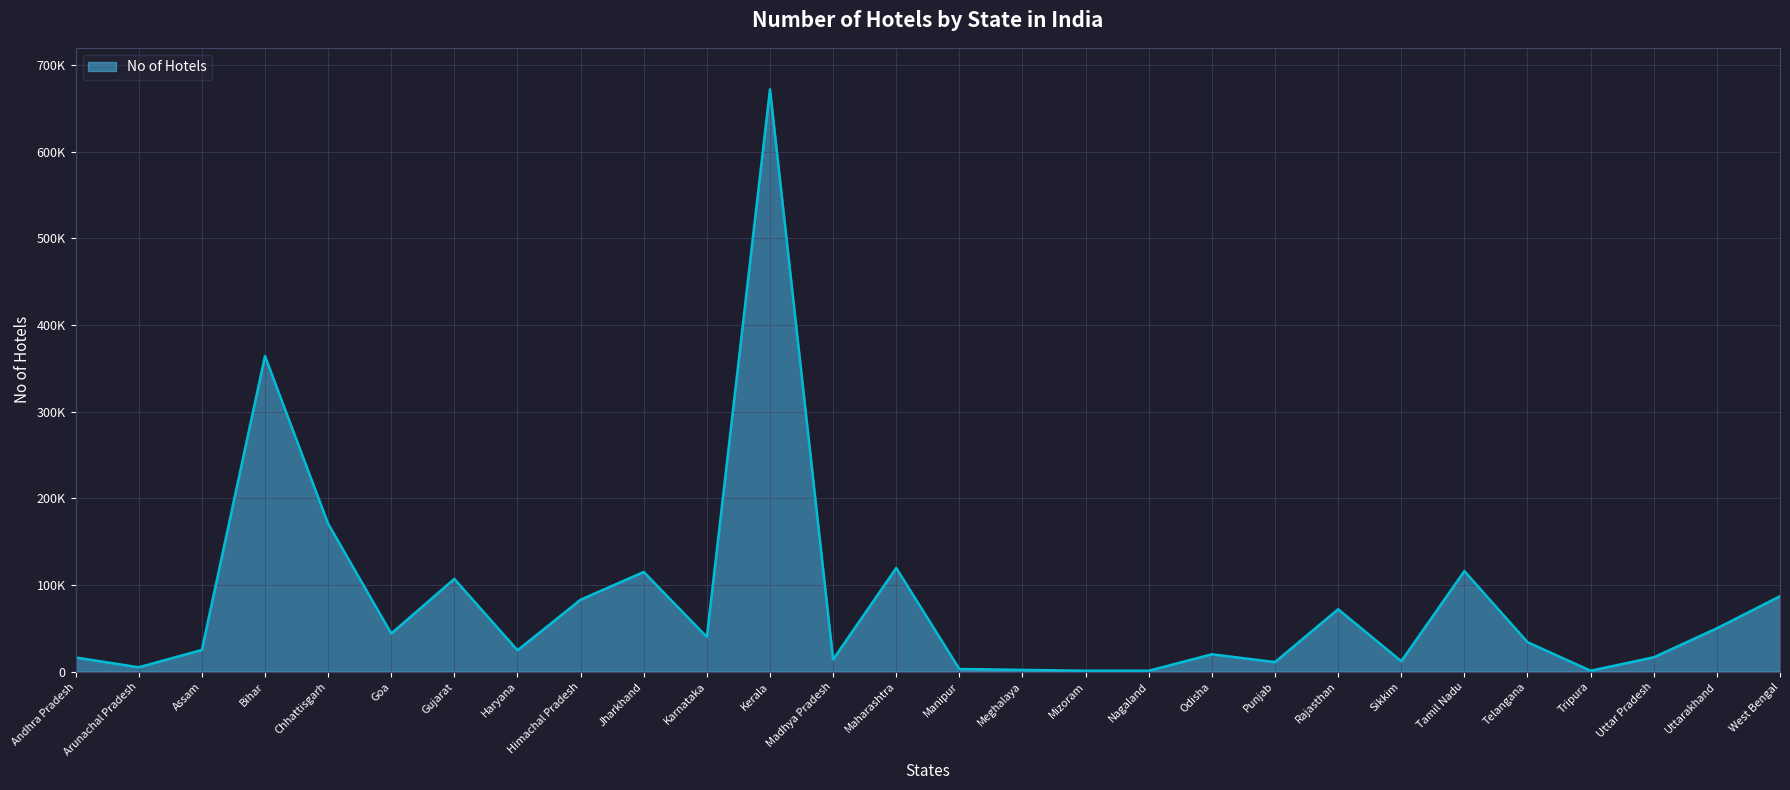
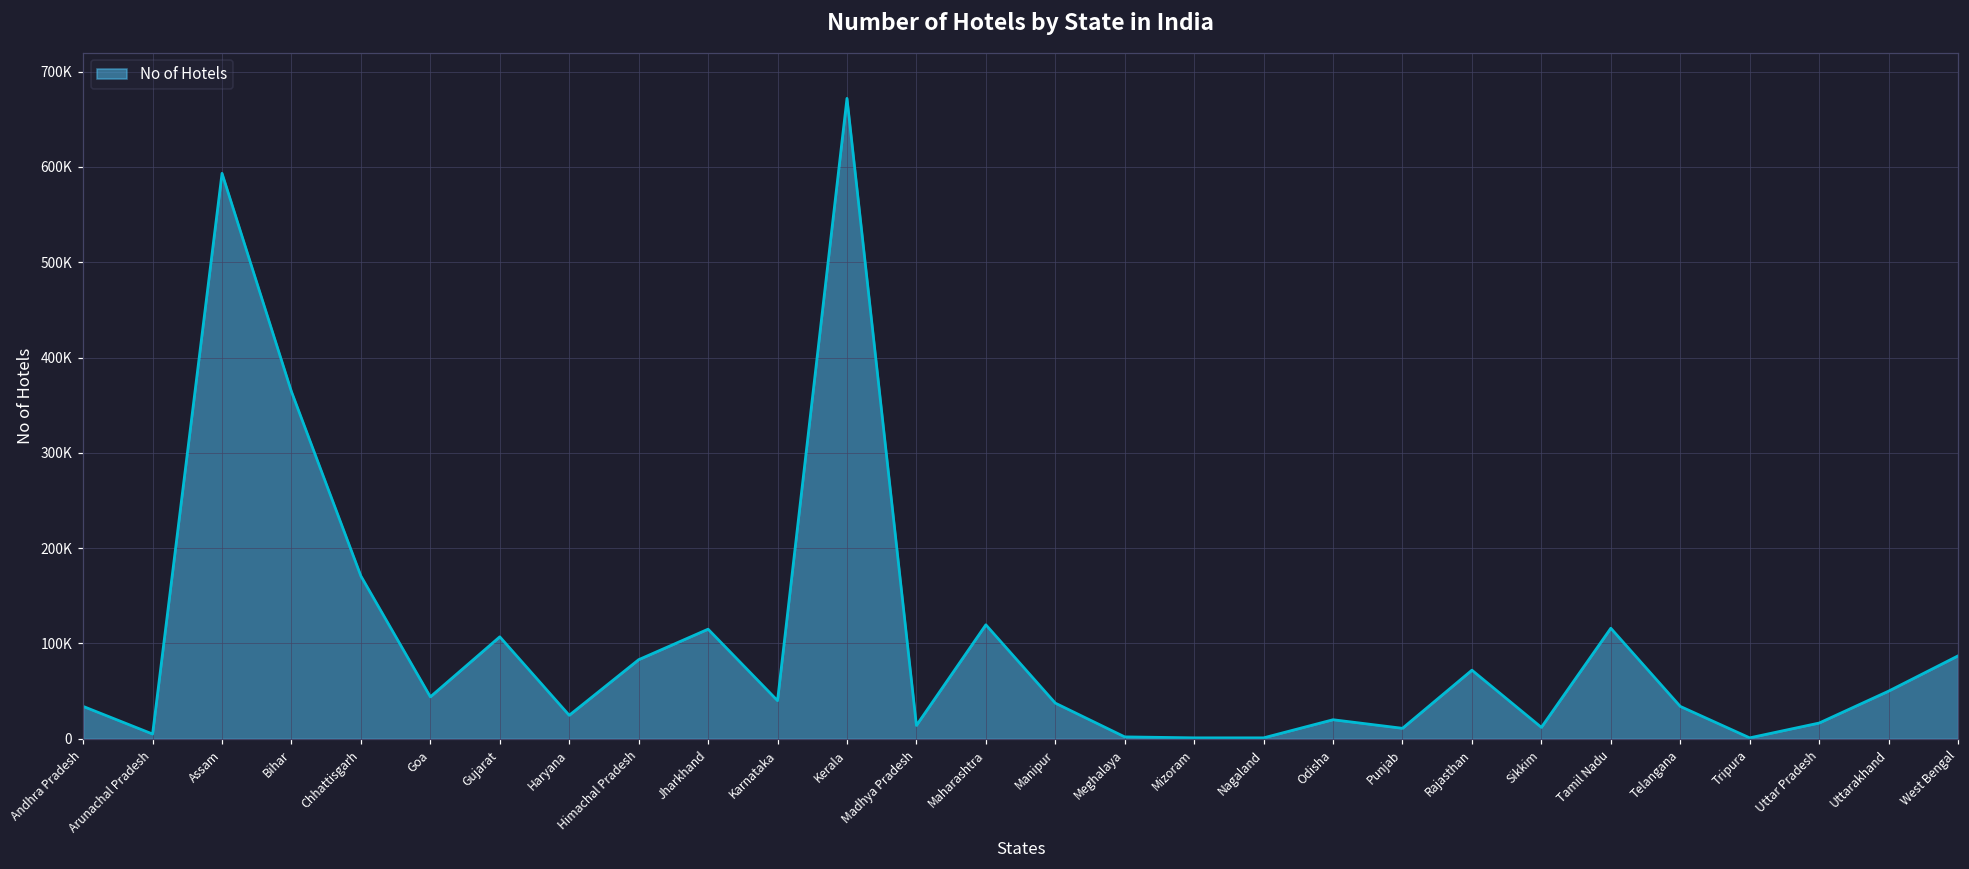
Andhra Pradesh: 20000 -> 30000
Assam: 30000 -> 590000
Manipur: 0 -> 40000
